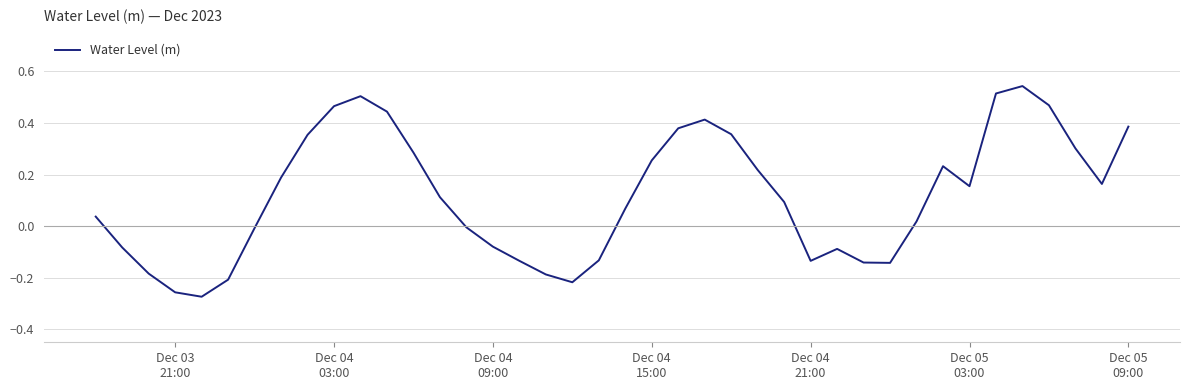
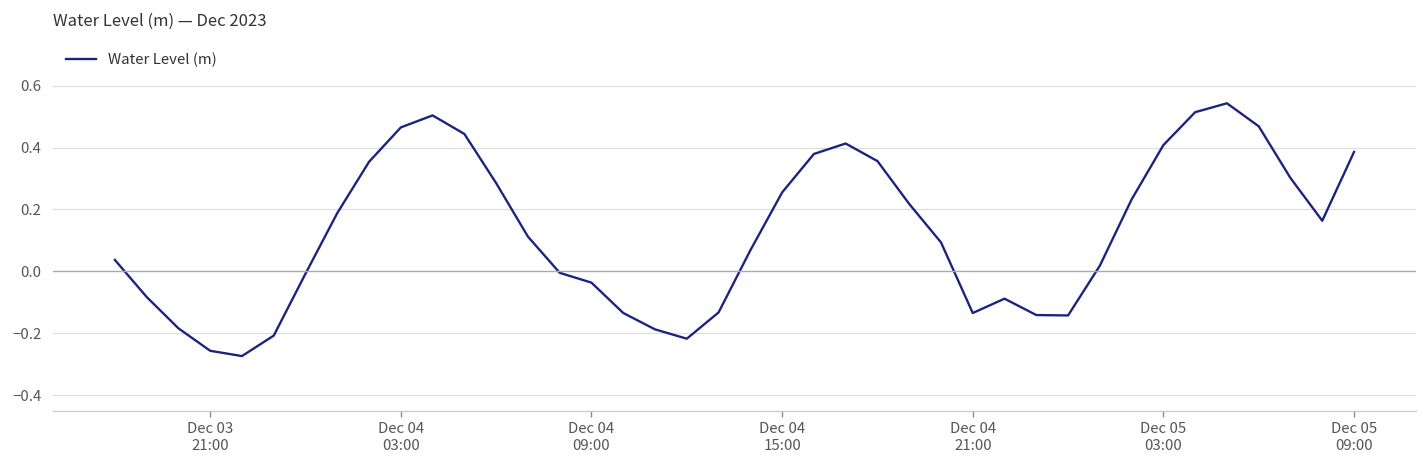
Dec 04 09:00: -0.08 -> -0.04
Dec 05 03:00: 0.15 -> 0.41
